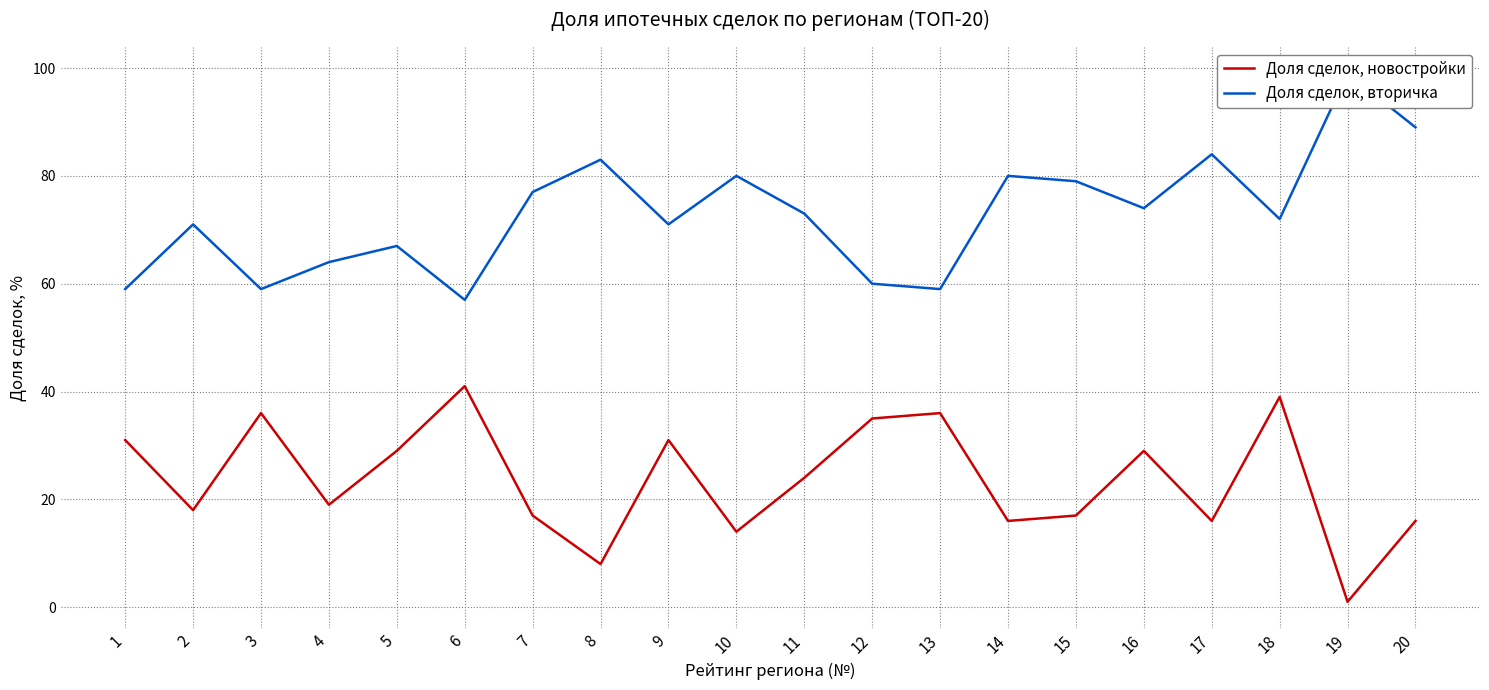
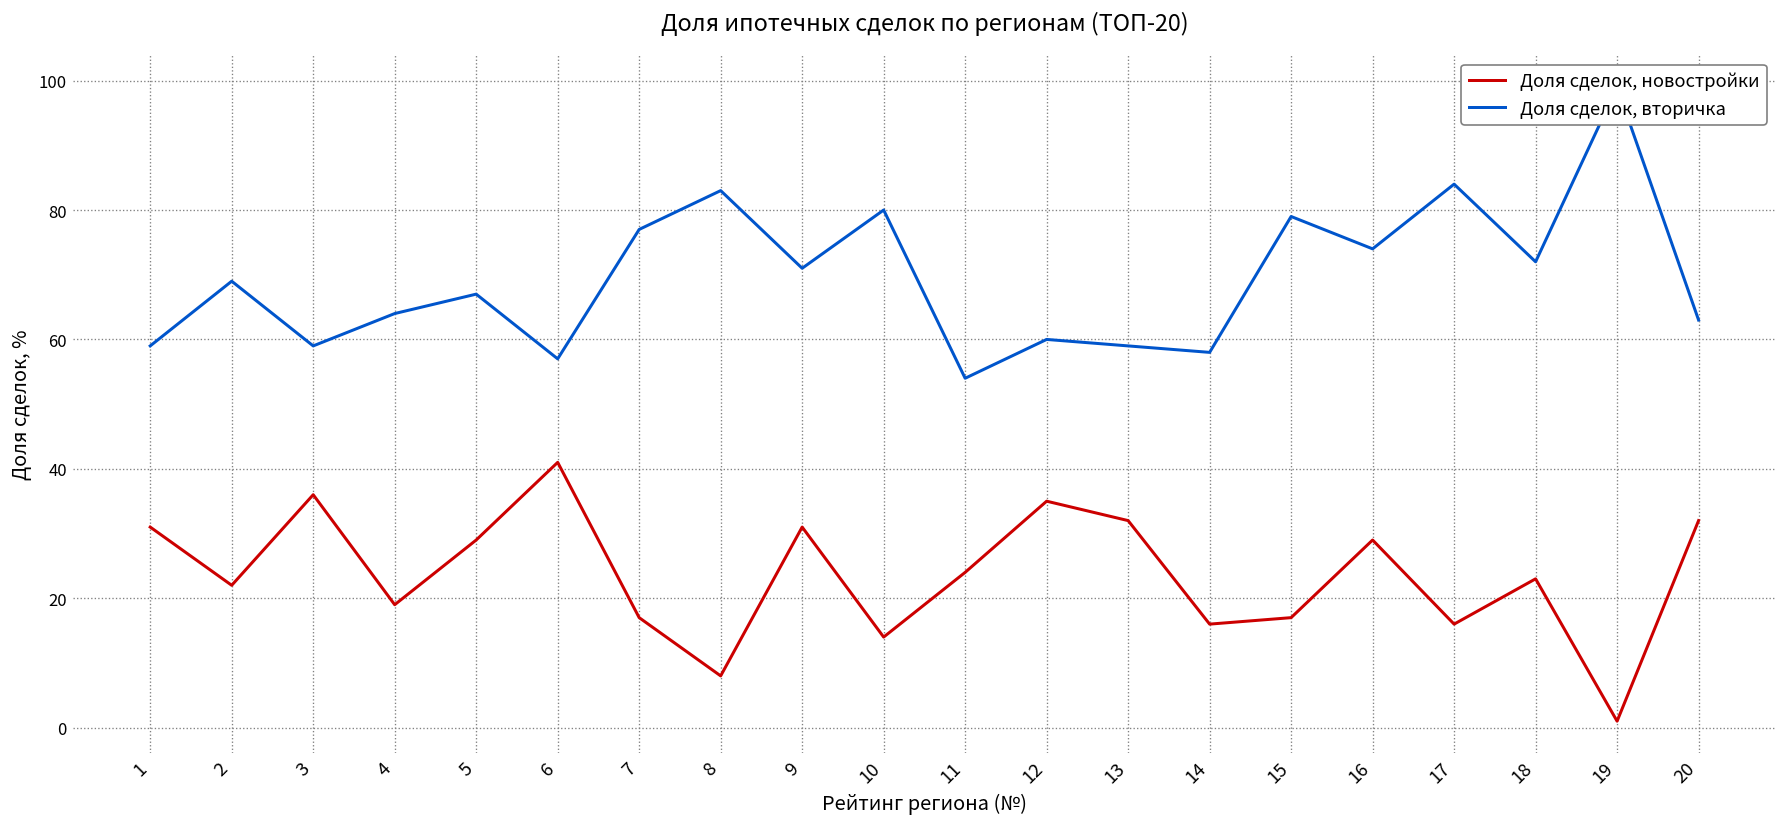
Доля сделок, новостройки, 2: 18 -> 22
Доля сделок, вторичка, 2: 71 -> 69
Доля сделок, вторичка, 11: 73 -> 54
Доля сделок, новостройки, 13: 36 -> 32
Доля сделок, вторичка, 14: 80 -> 58
Доля сделок, новостройки, 18: 39 -> 23
Доля сделок, новостройки, 20: 16 -> 32
Доля сделок, вторичка, 20: 89 -> 63
